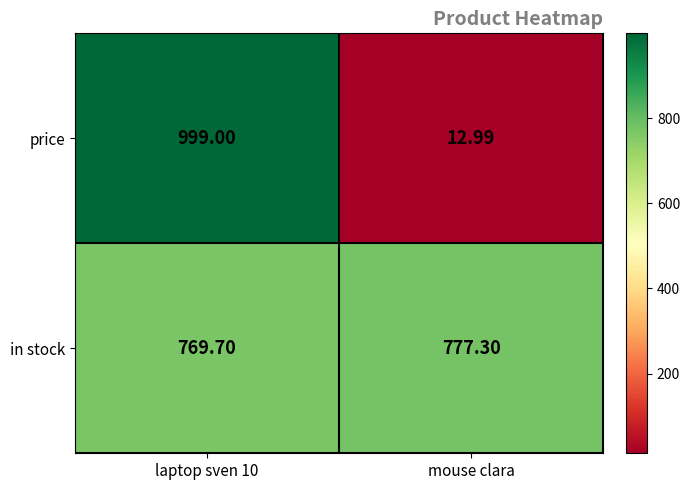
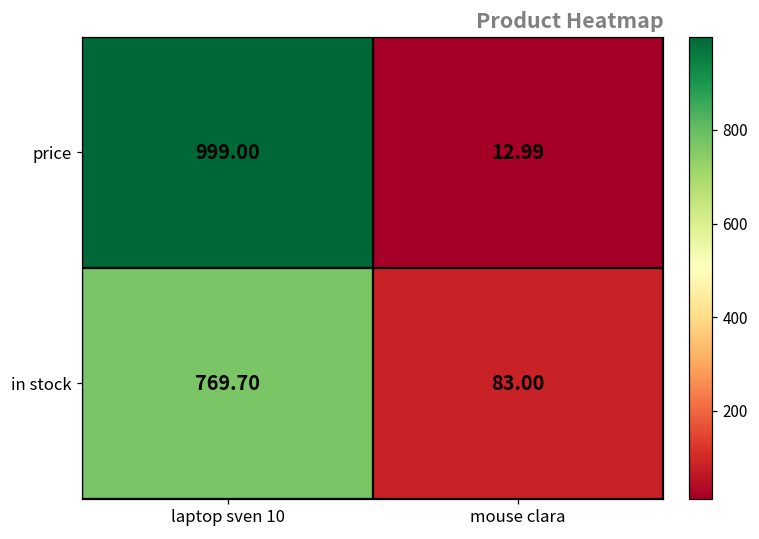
in stock, mouse clara: 777.30 -> 83.00
